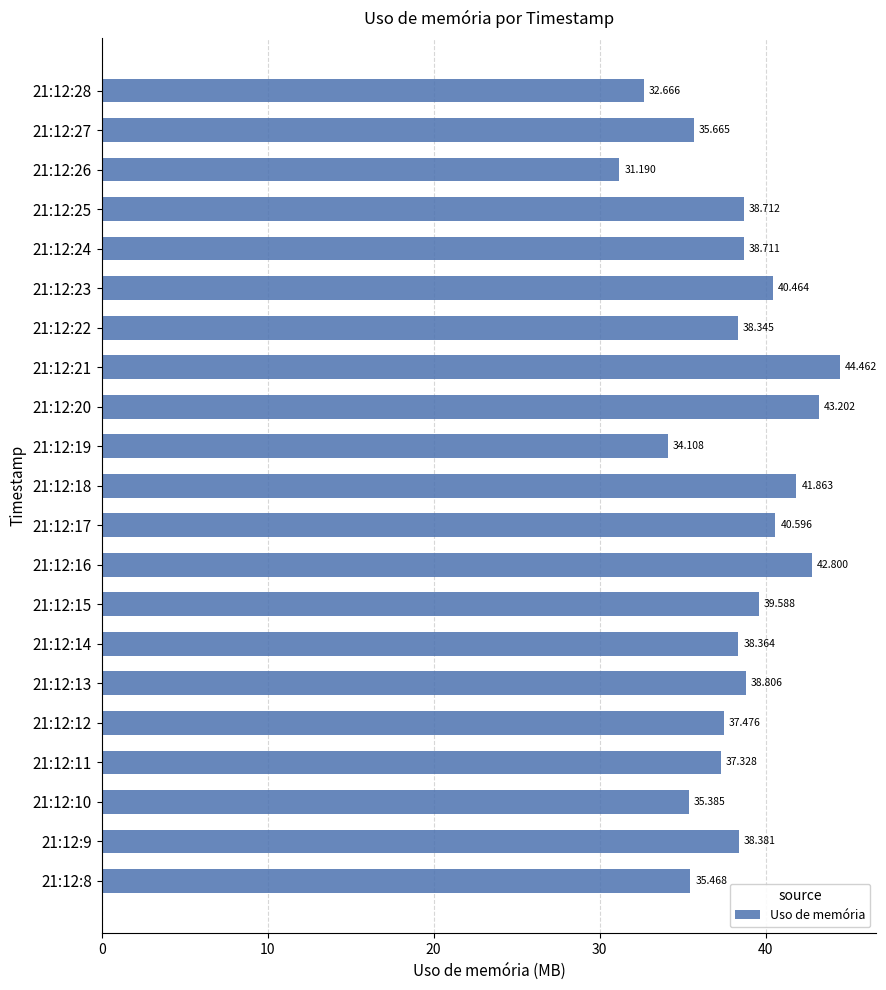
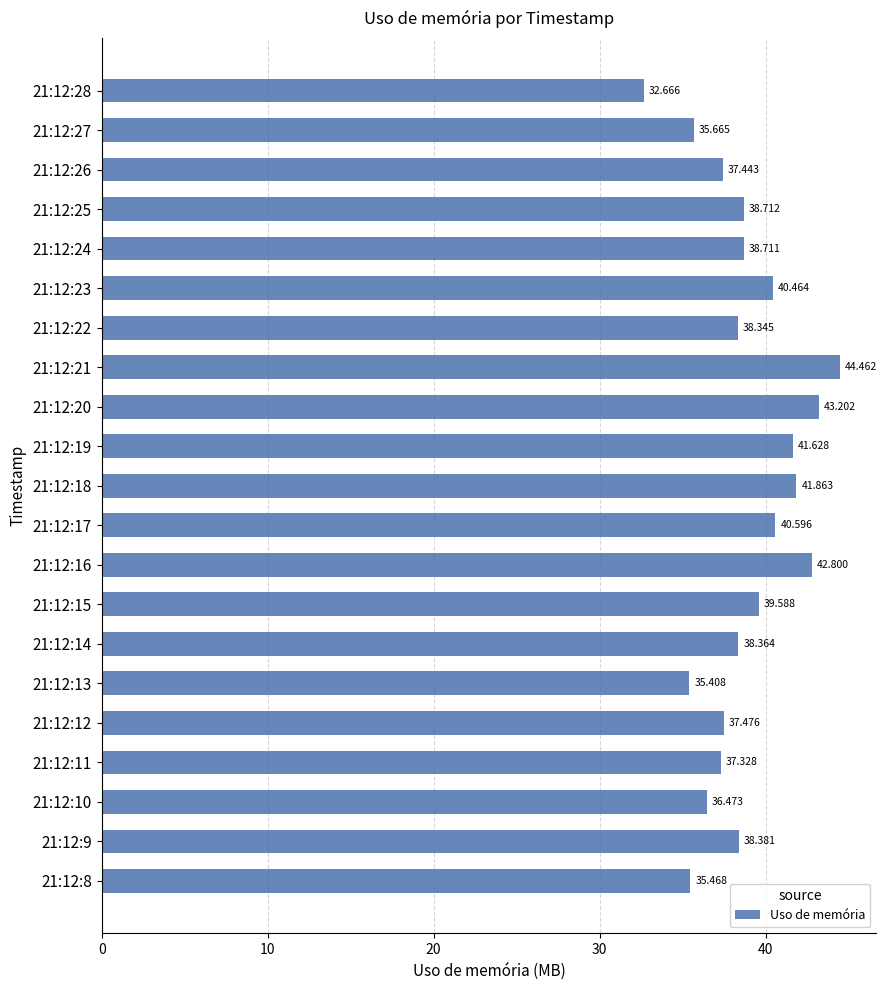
21:12:26: 31.190 -> 37.443
21:12:19: 34.108 -> 41.628
21:12:13: 38.806 -> 35.408
21:12:10: 35.385 -> 36.473
